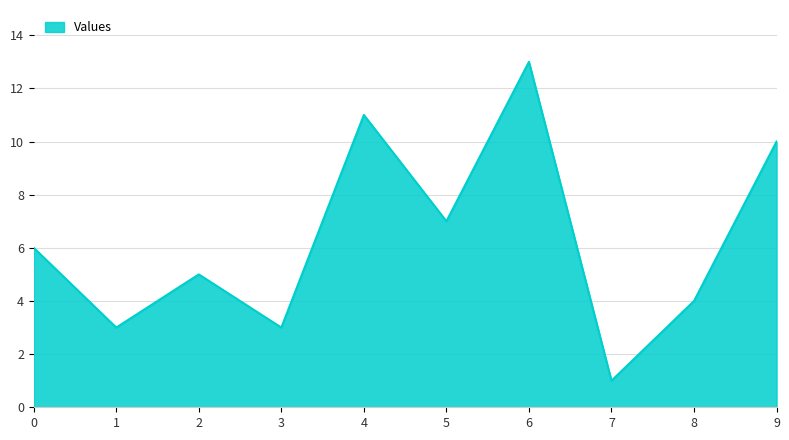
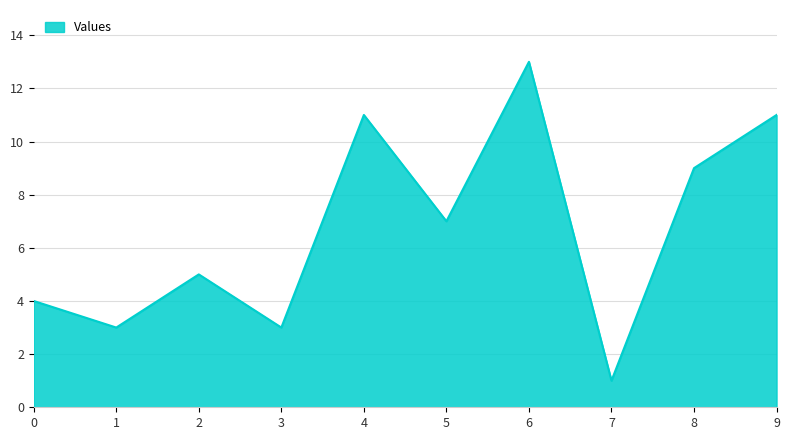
0: 6 -> 4
8: 4 -> 9
9: 10 -> 11
